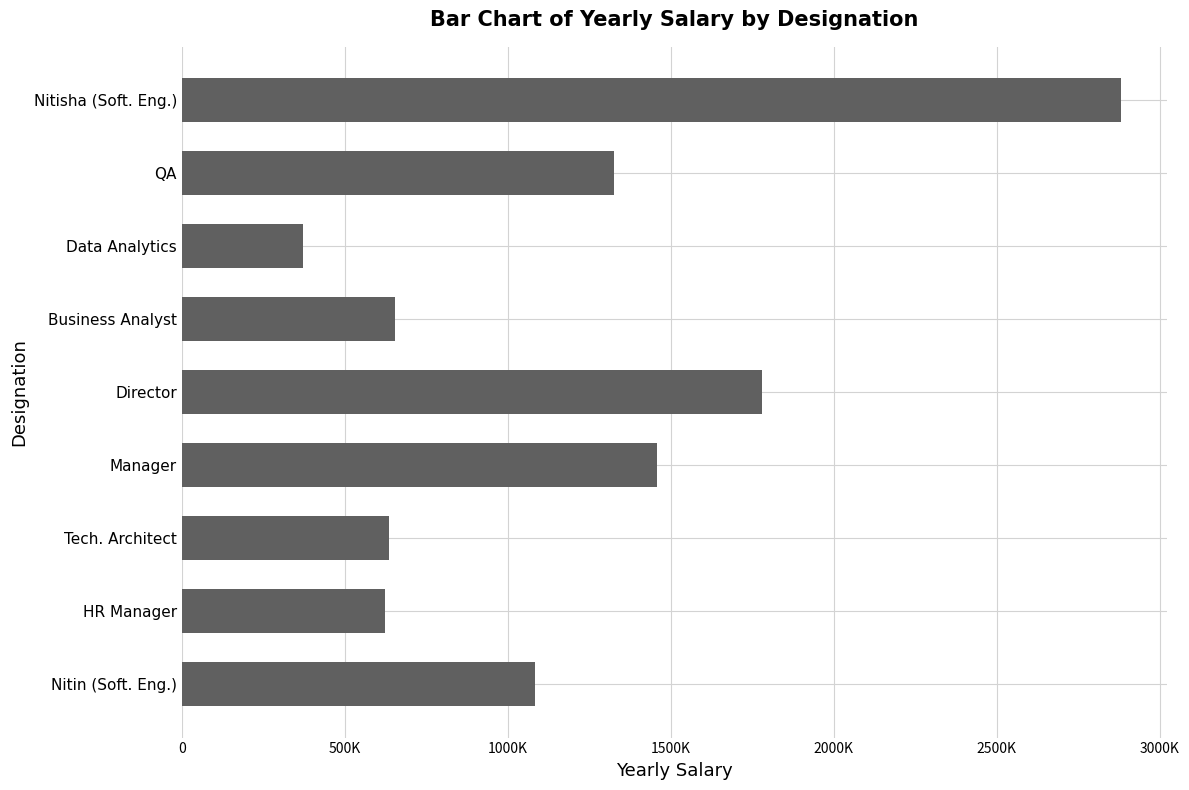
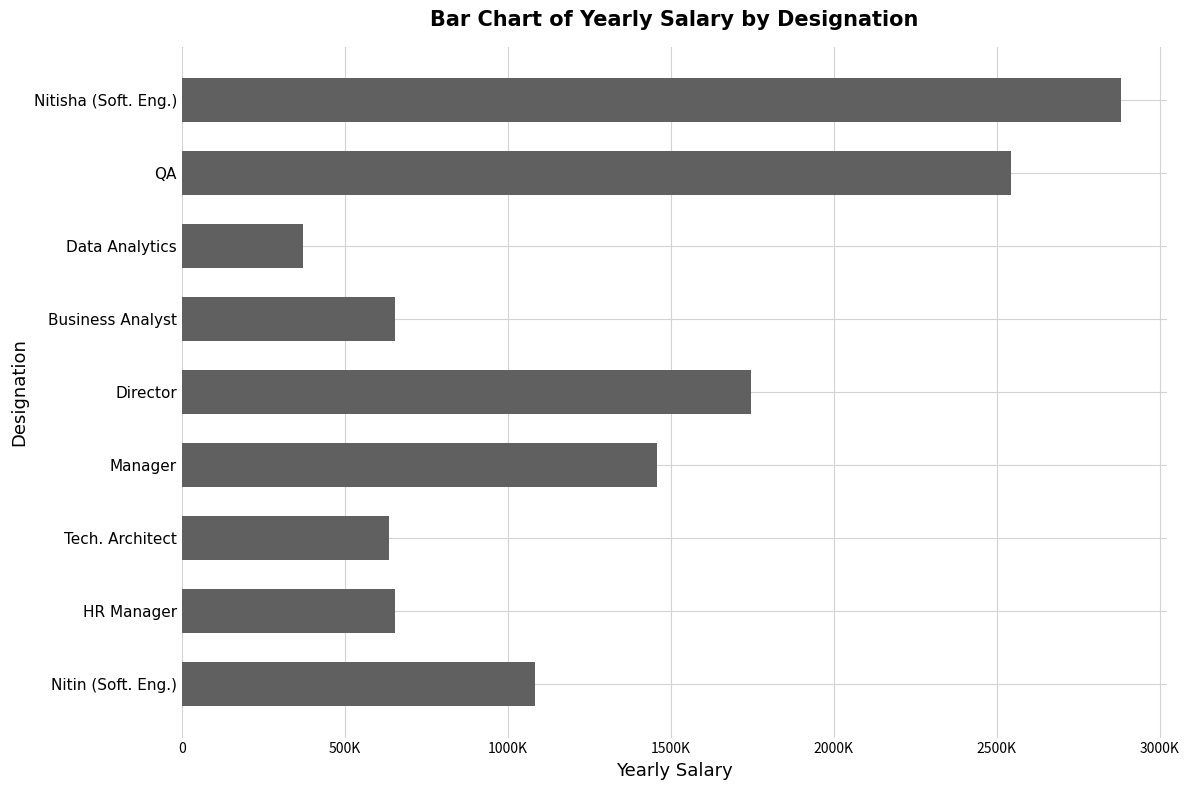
QA: 1320000 -> 2540000
Director: 1780000 -> 1750000
HR Manager: 620000 -> 650000
